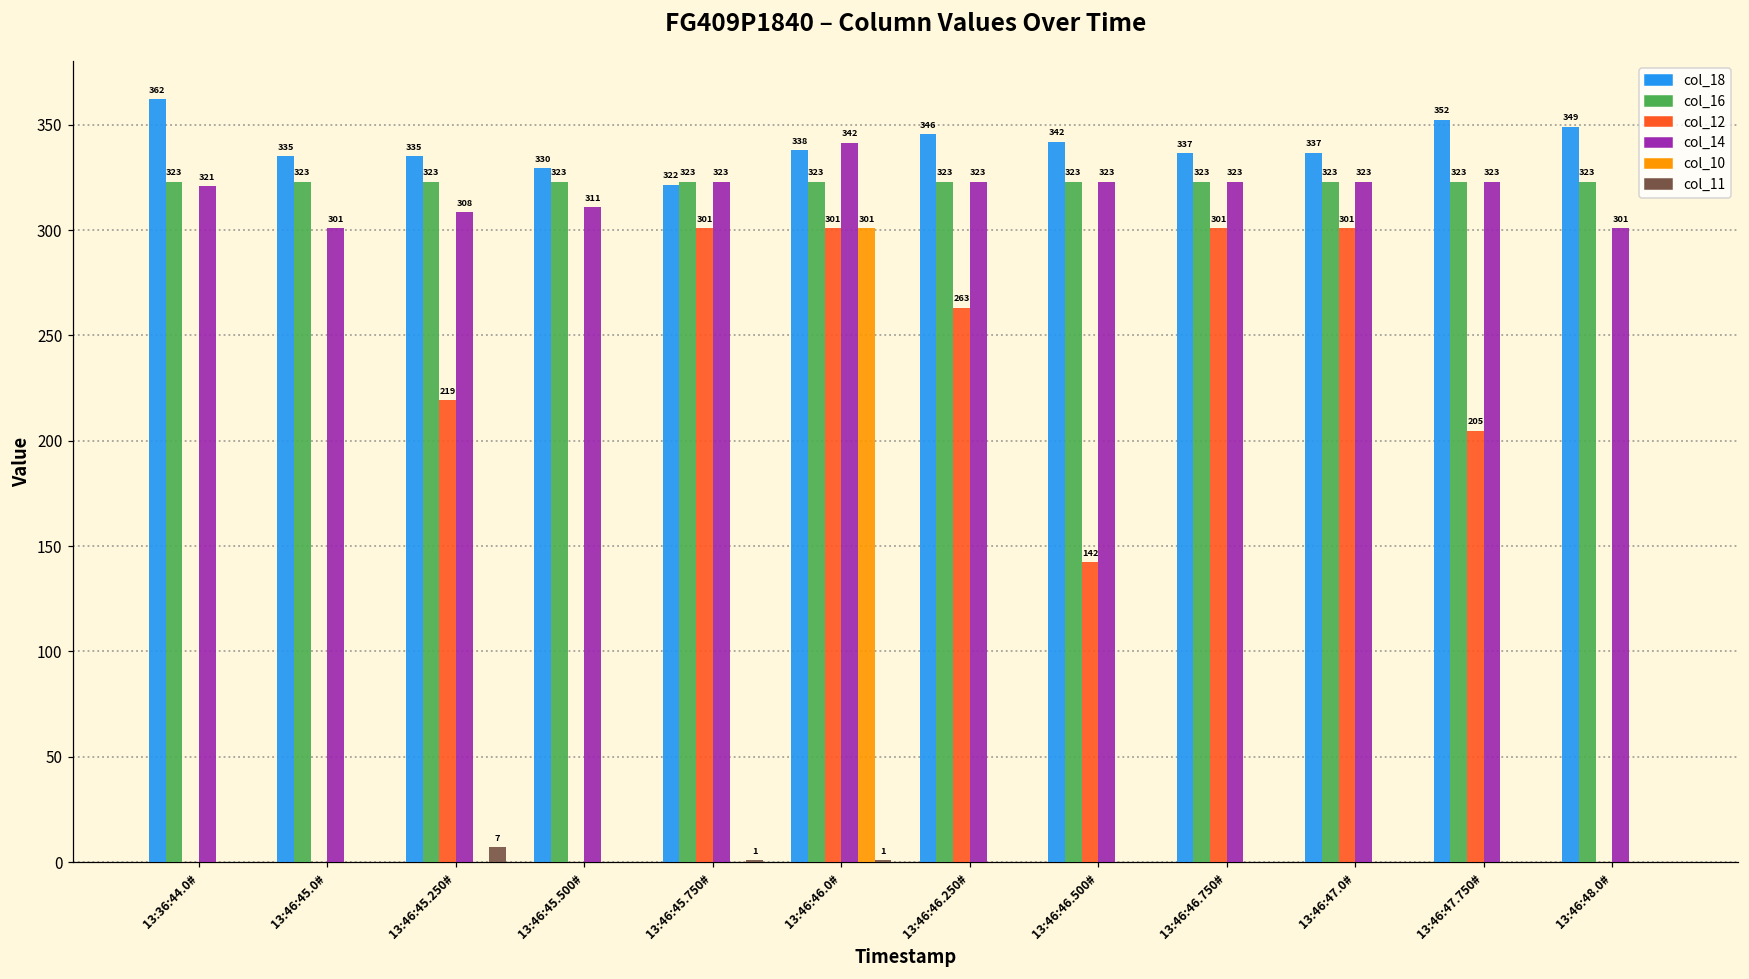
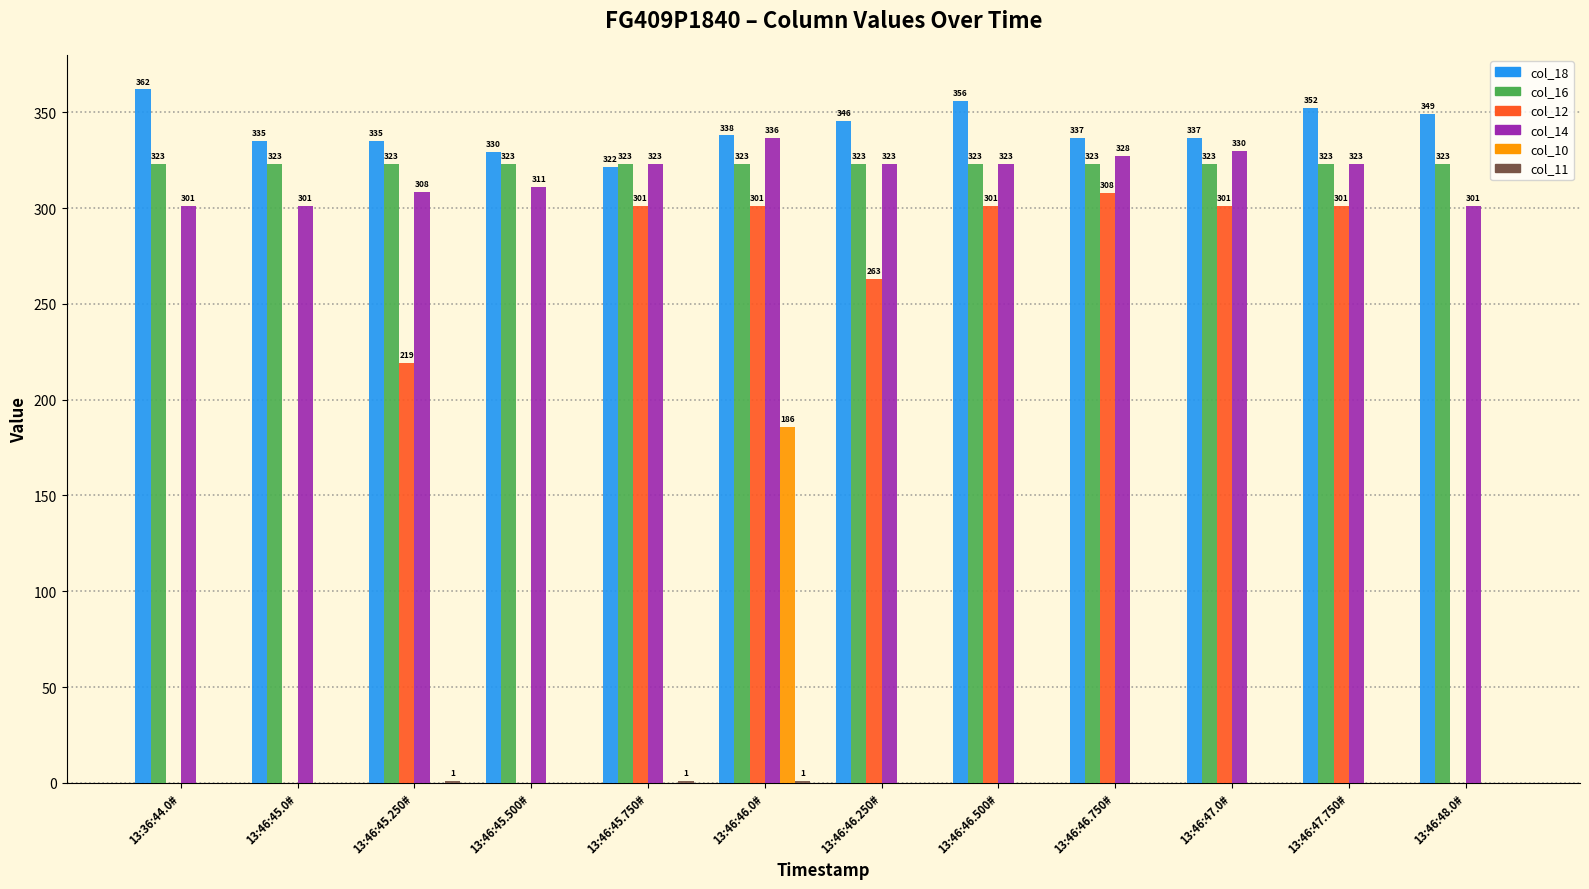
col_14, 13:36:44.0#: 321 -> 301
col_11, 13:46:45.250#: 7 -> 1
col_14, 13:46:46.0#: 342 -> 336
col_10, 13:46:46.0#: 301 -> 186
col_18, 13:46:46.500#: 342 -> 356
col_12, 13:46:46.500#: 142 -> 301
col_12, 13:46:46.750#: 301 -> 308
col_14, 13:46:46.750#: 323 -> 328
col_14, 13:46:47.0#: 323 -> 330
col_12, 13:46:47.750#: 205 -> 301
